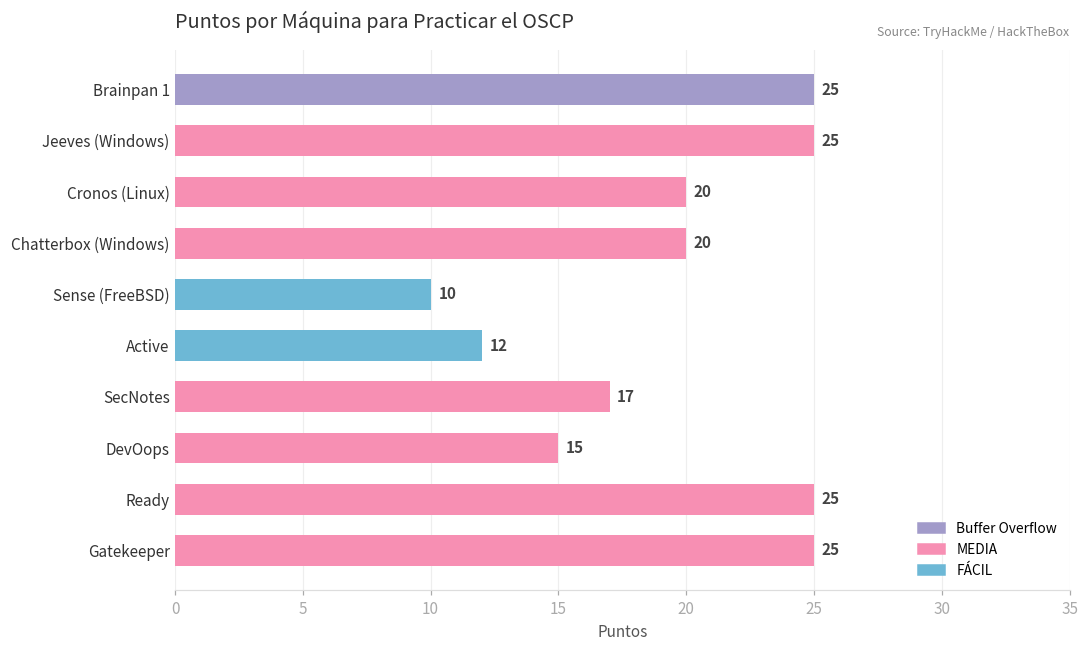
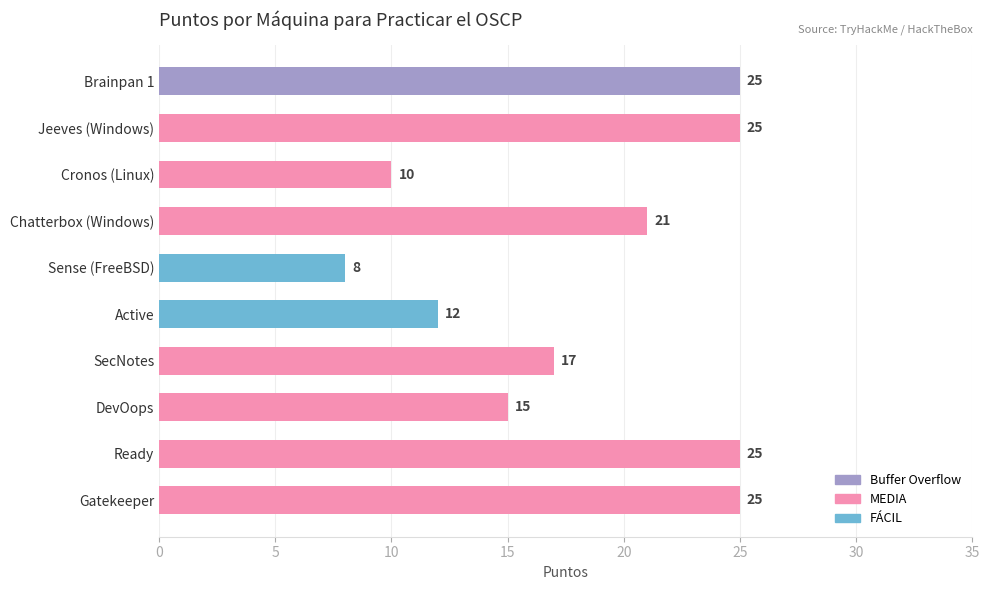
Cronos (Linux): 20 -> 10
Chatterbox (Windows): 20 -> 21
Sense (FreeBSD): 10 -> 8
